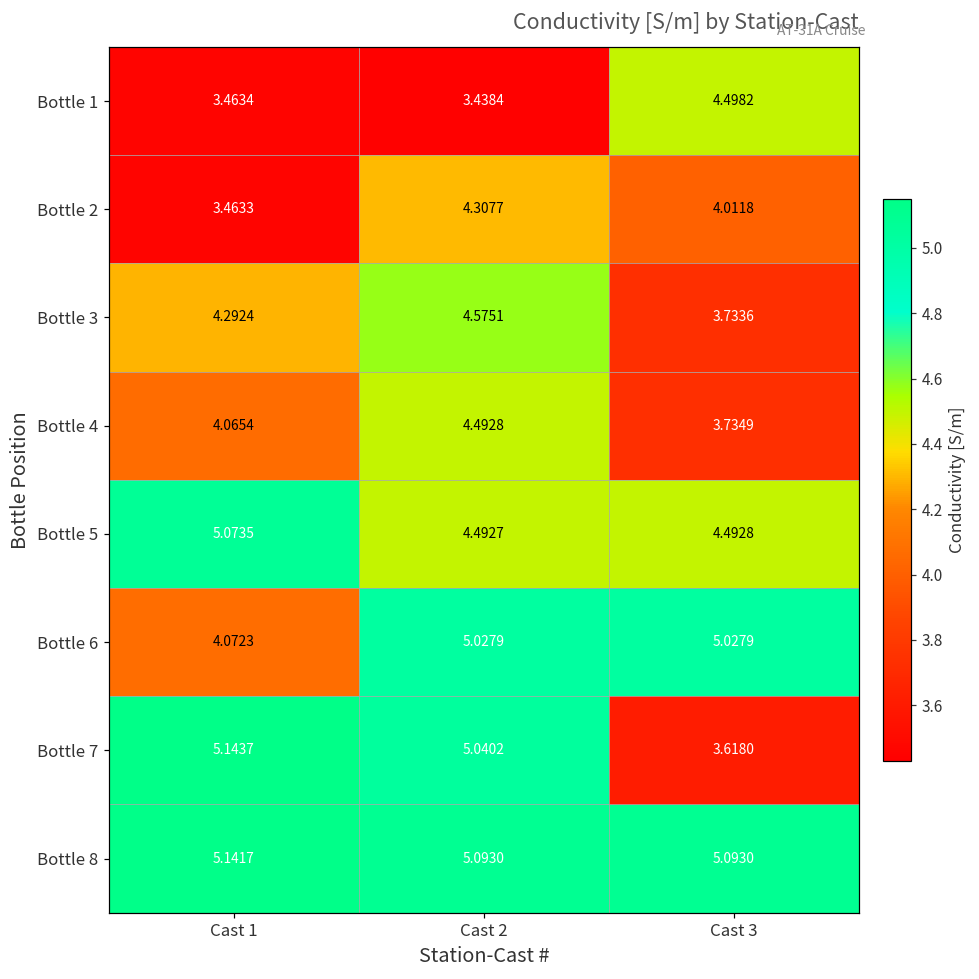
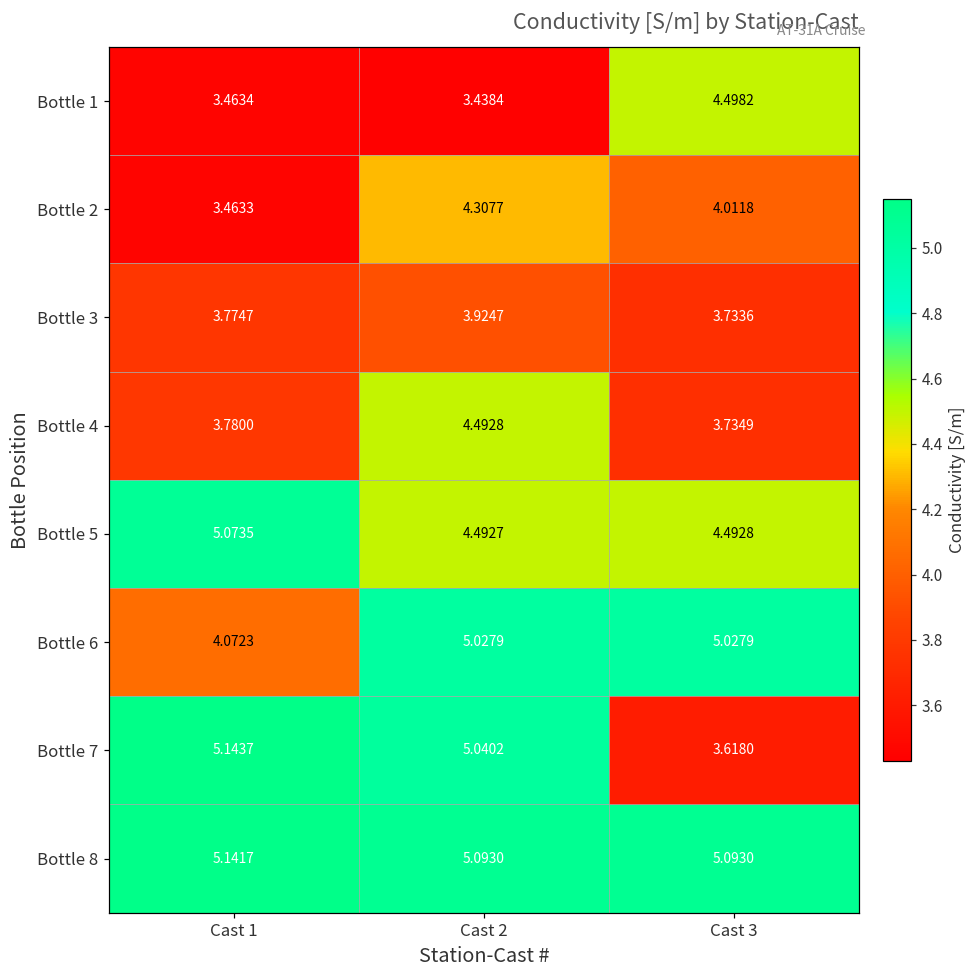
Bottle 3, Cast 1: 4.2924 -> 3.7747
Bottle 3, Cast 2: 4.5751 -> 3.9247
Bottle 4, Cast 1: 4.0654 -> 3.7800
